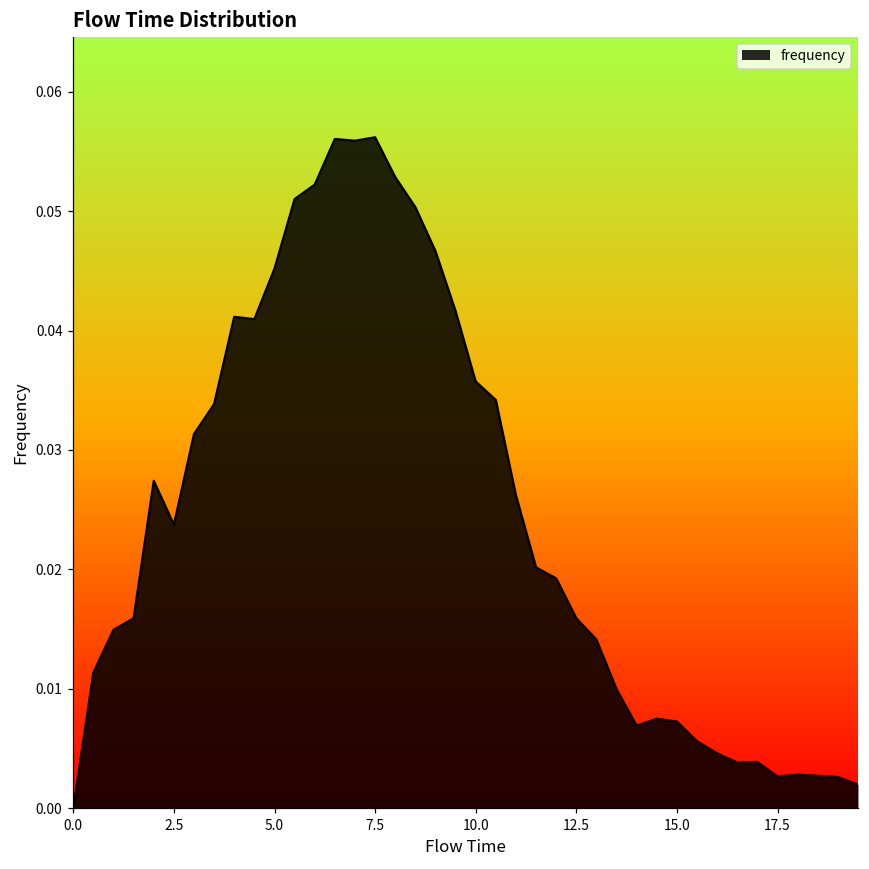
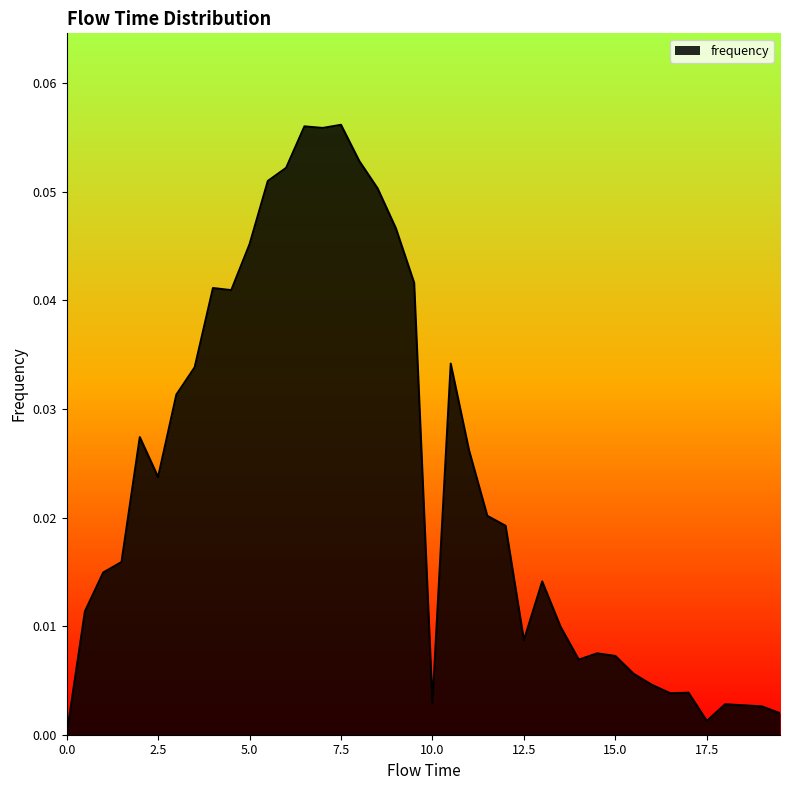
10.0: 0.0357 -> 0.0029
12.5: 0.0159 -> 0.0087
17.5: 0.0027 -> 0.0013
